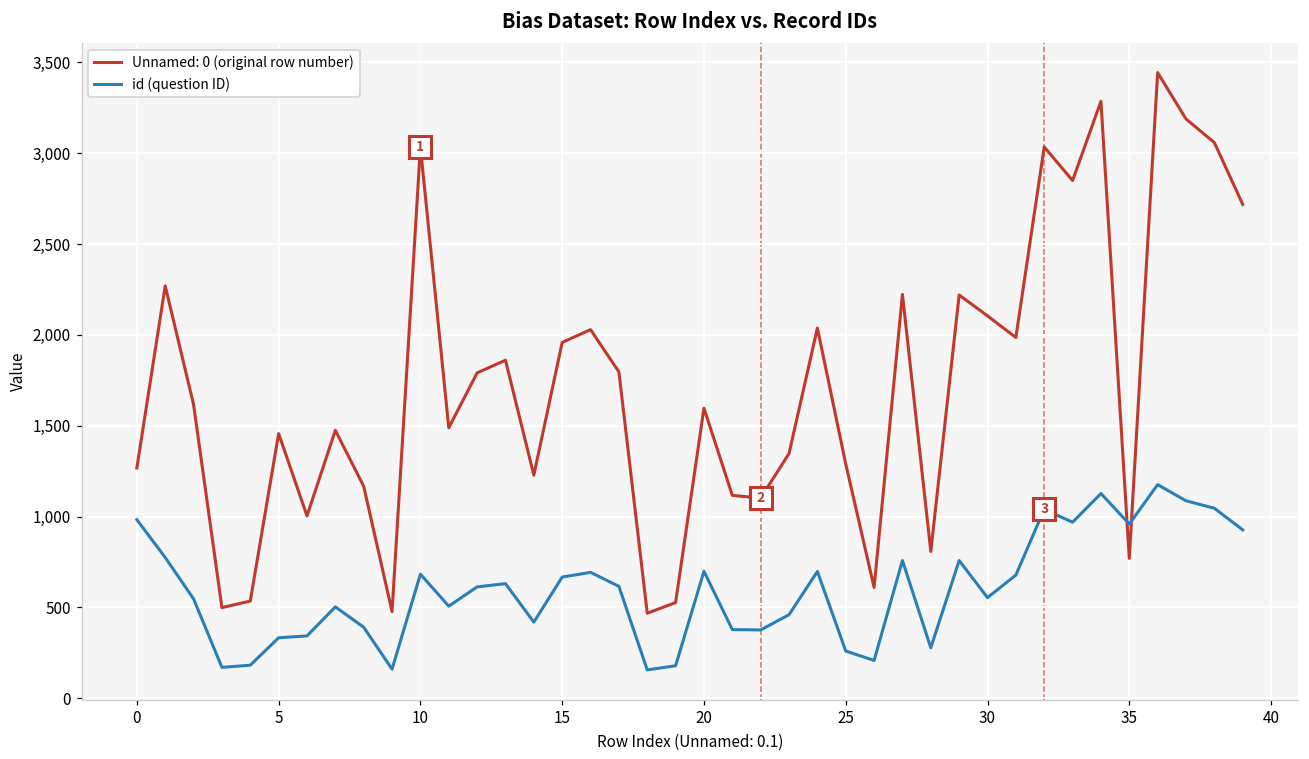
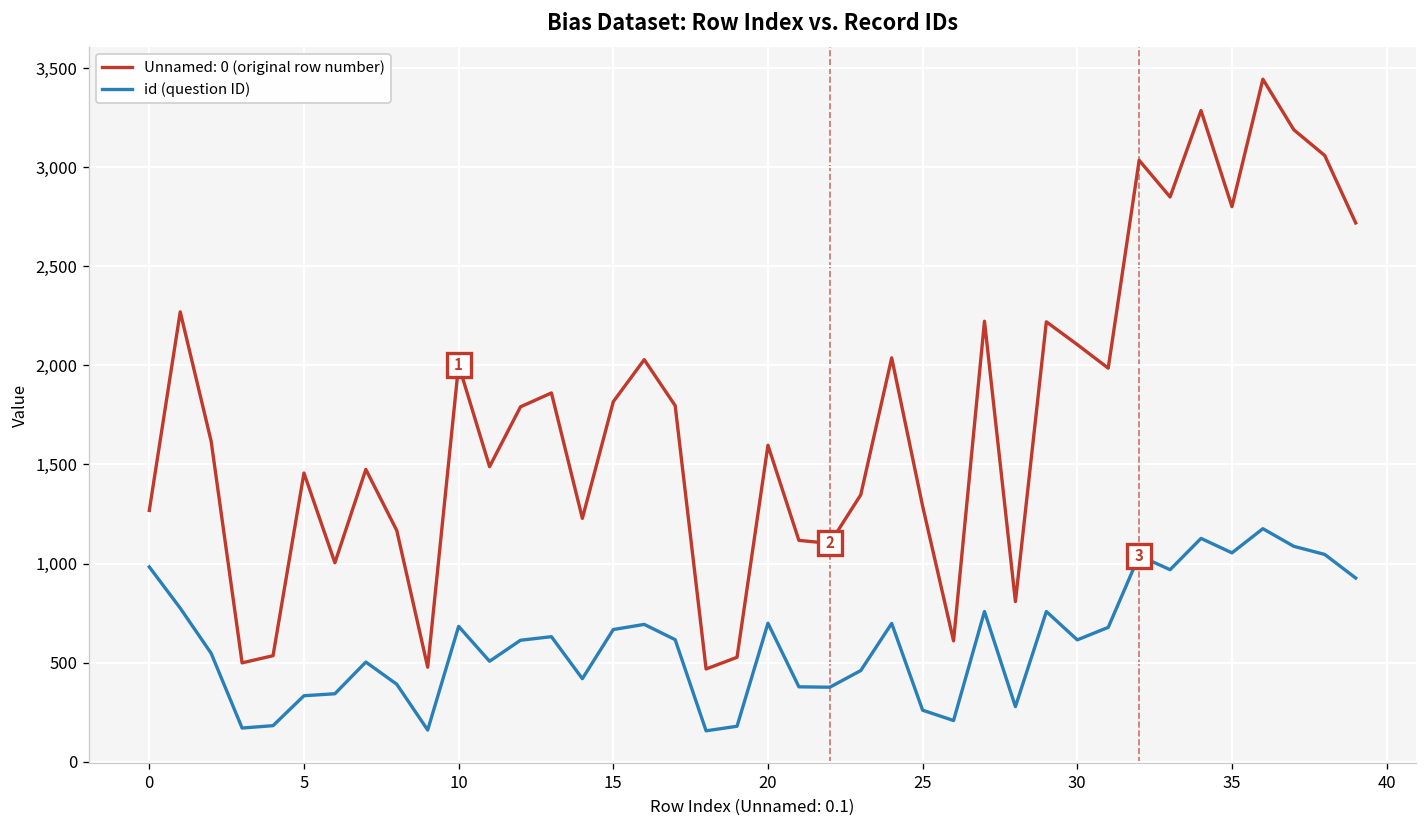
Unnamed: 0 (original row number), 10: 3,040 -> 2,000
Unnamed: 0 (original row number), 15: 1,960 -> 1,820
id (question ID), 30: 550 -> 620
Unnamed: 0 (original row number), 35: 770 -> 2,800
id (question ID), 35: 960 -> 1,050
